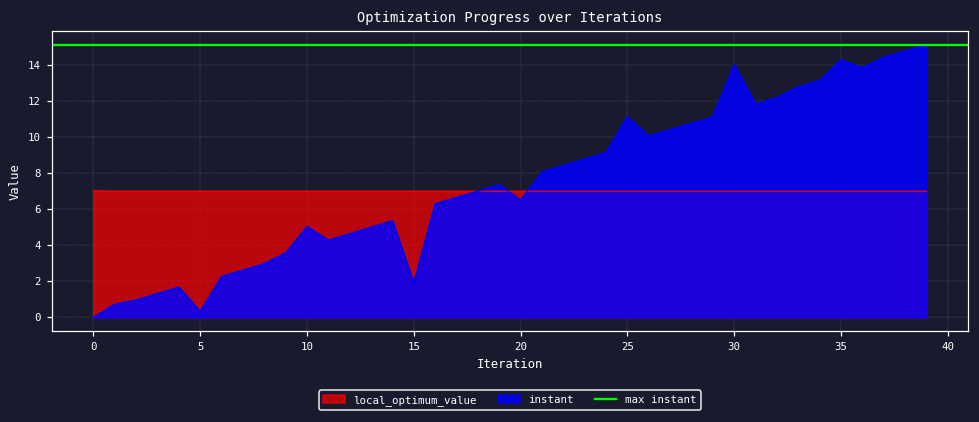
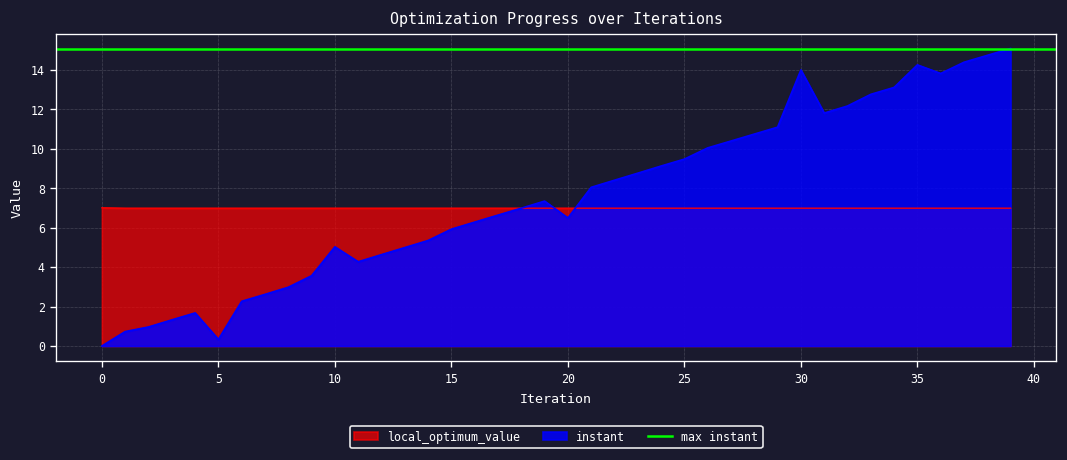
instant, 15: 1.9 -> 5.9
instant, 25: 11.1 -> 9.5
